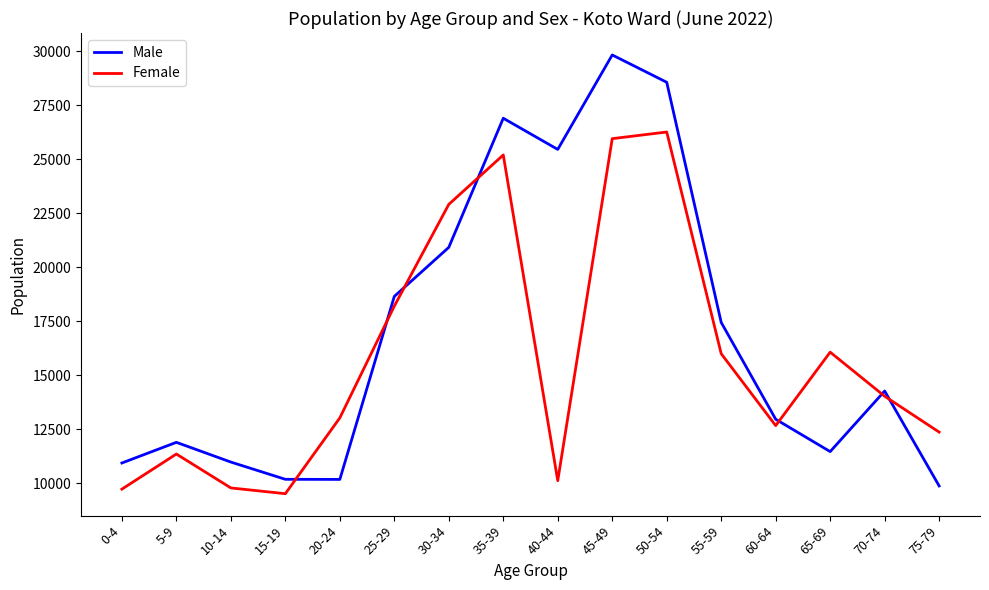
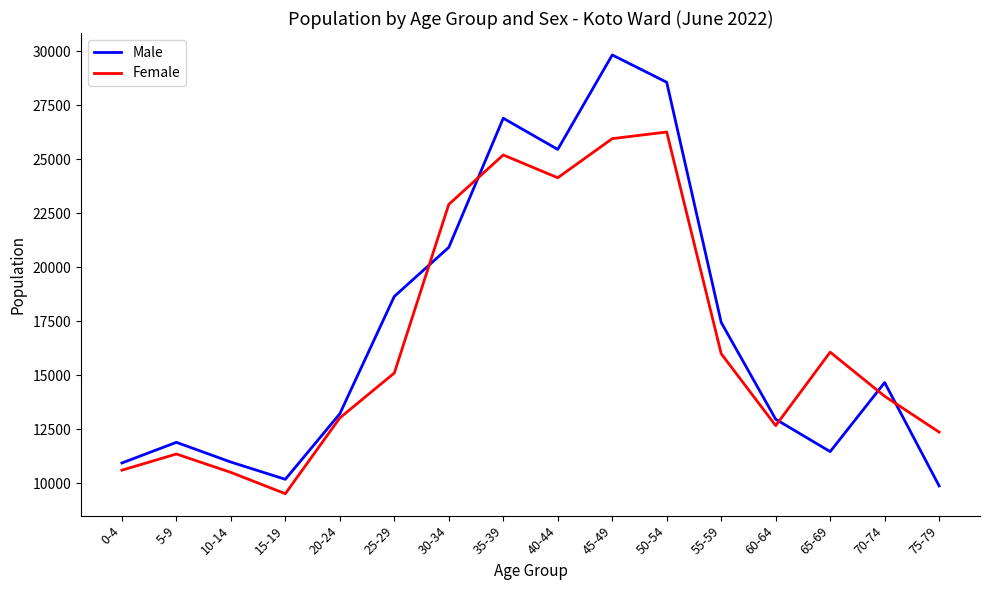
Female, 0-4: 9700 -> 10600
Female, 10-14: 9800 -> 10500
Male, 20-24: 10200 -> 13200
Female, 25-29: 18200 -> 15100
Female, 40-44: 10100 -> 24100
Male, 70-74: 14300 -> 14700
